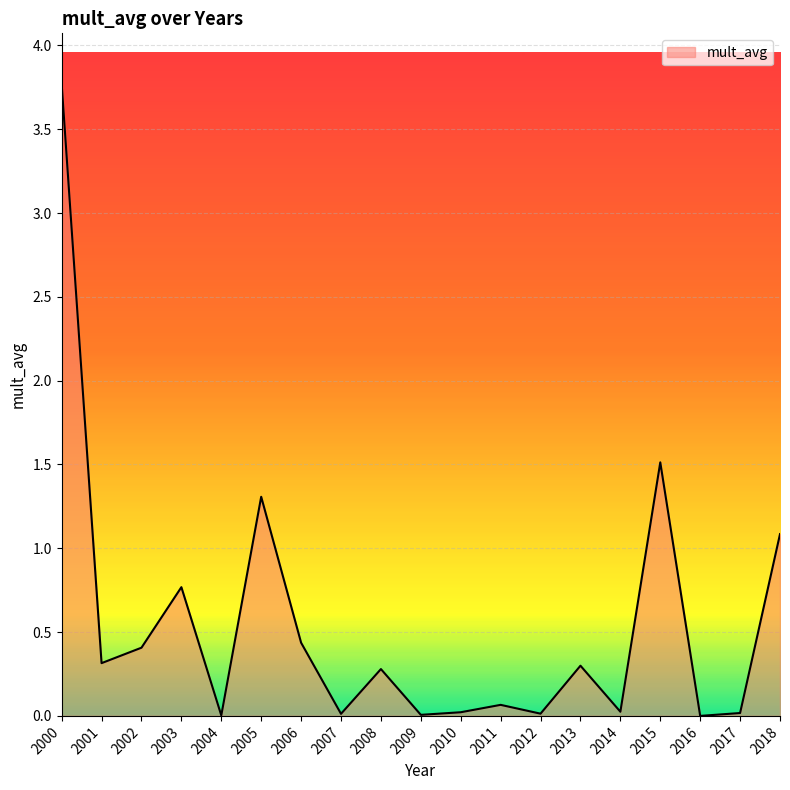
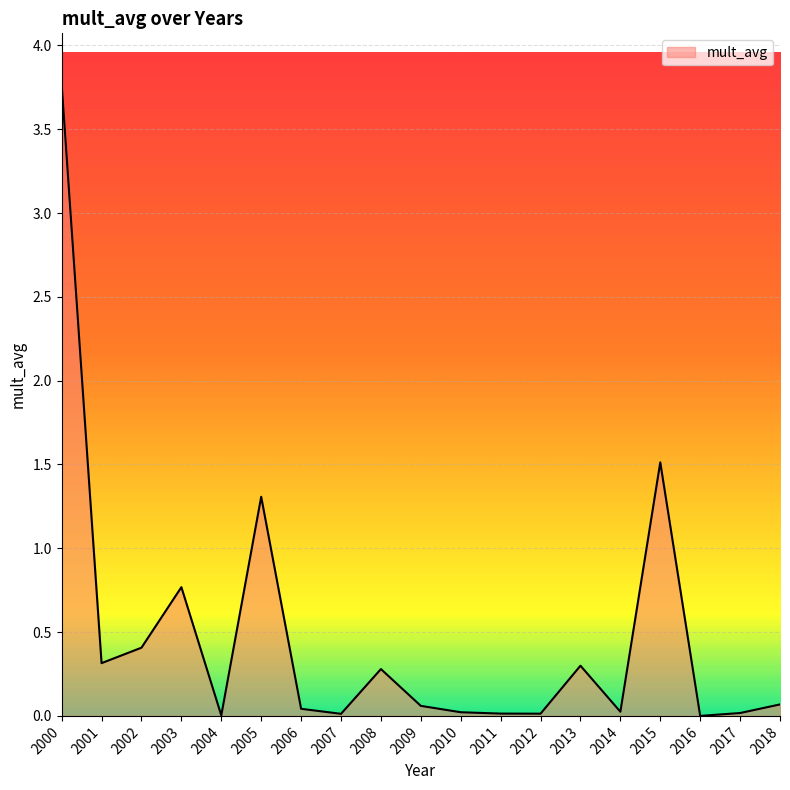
2006: 0.44 -> 0.04
2009: 0.01 -> 0.06
2011: 0.07 -> 0.01
2018: 1.08 -> 0.07
